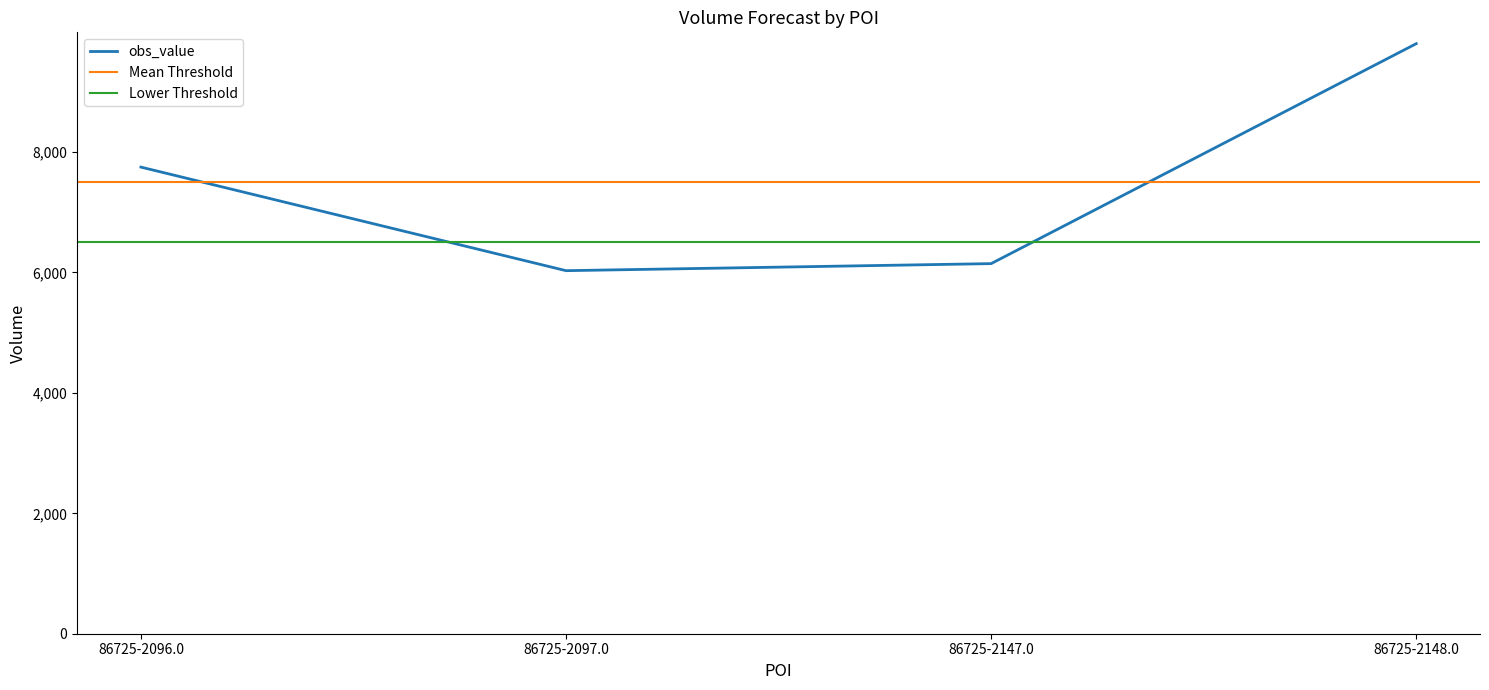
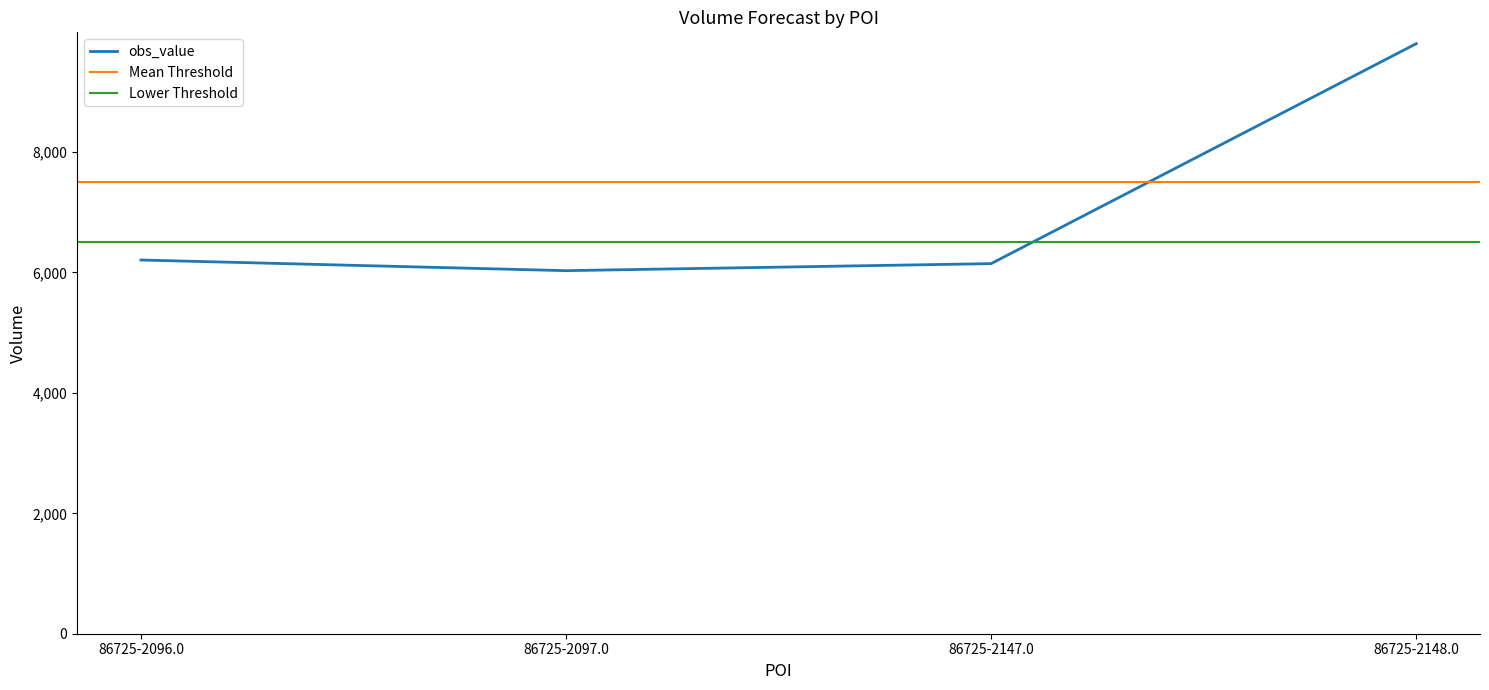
86725-2096.0: 7,800 -> 6,200
